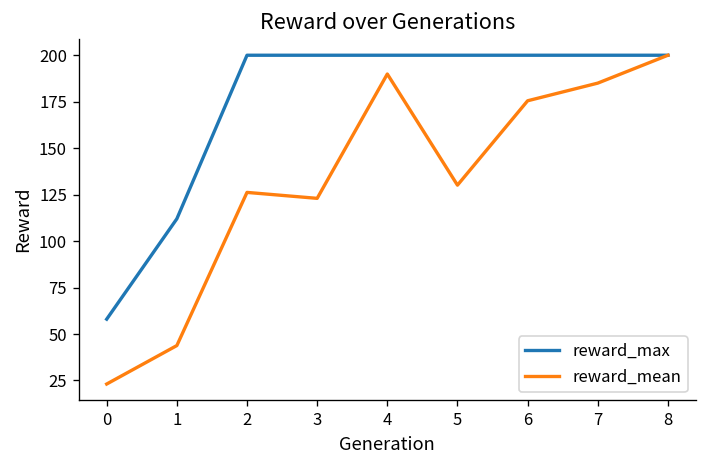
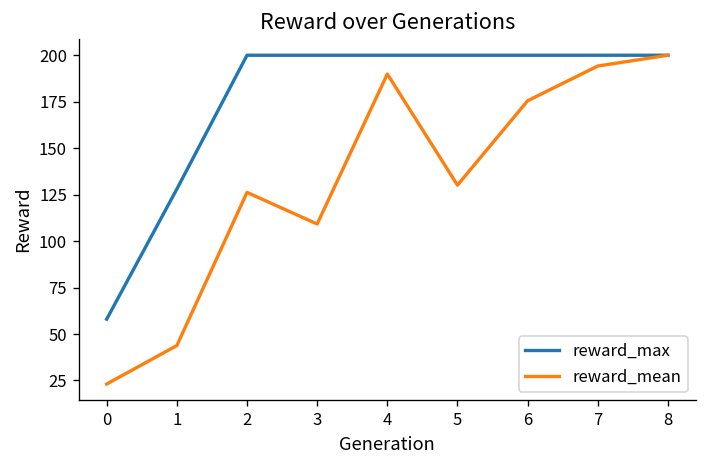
reward_max, 1: 112 -> 128
reward_mean, 3: 123 -> 109
reward_mean, 7: 185 -> 194
